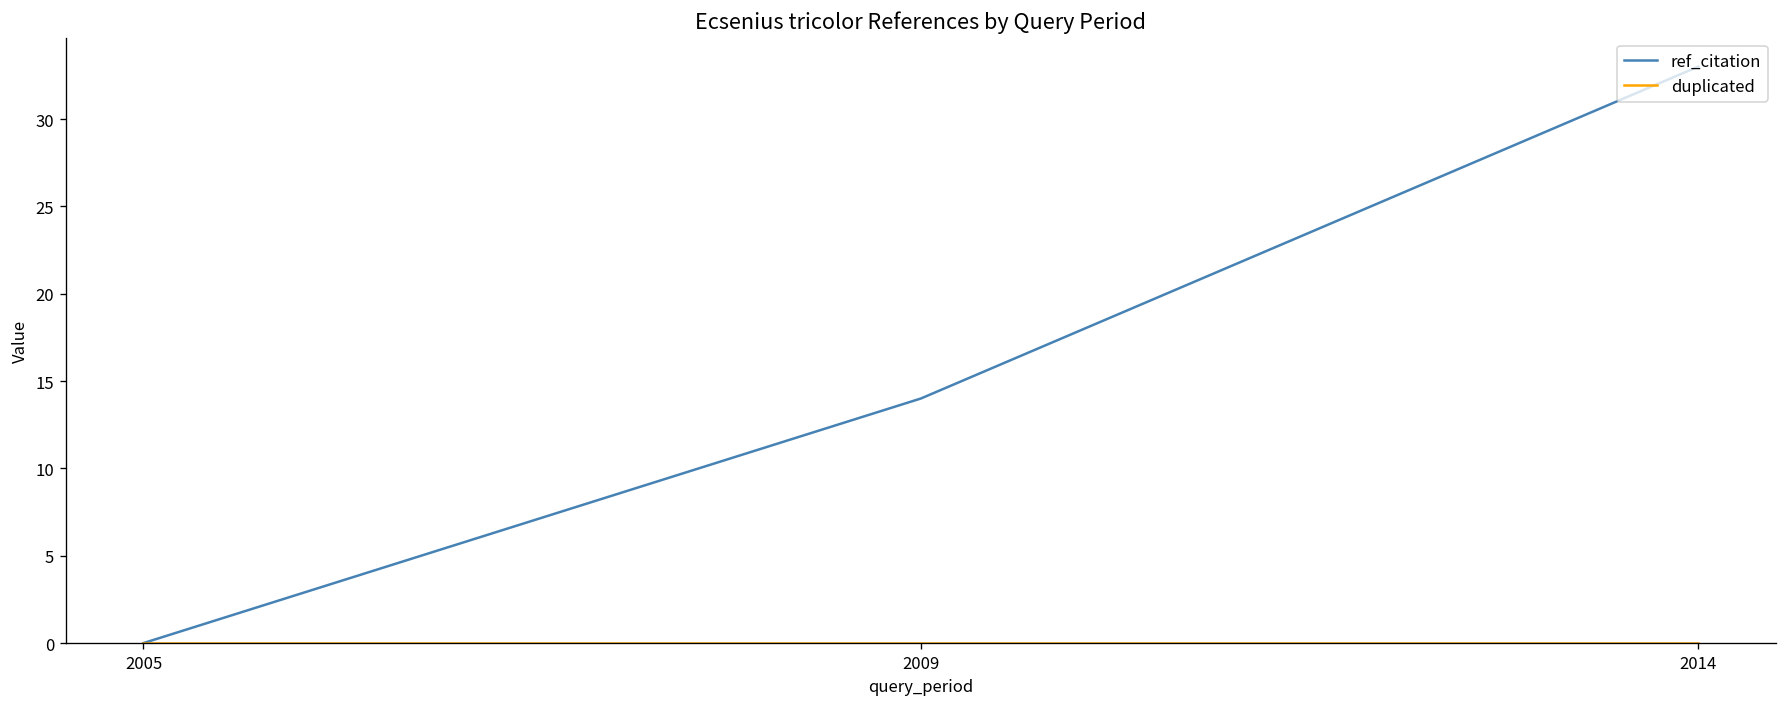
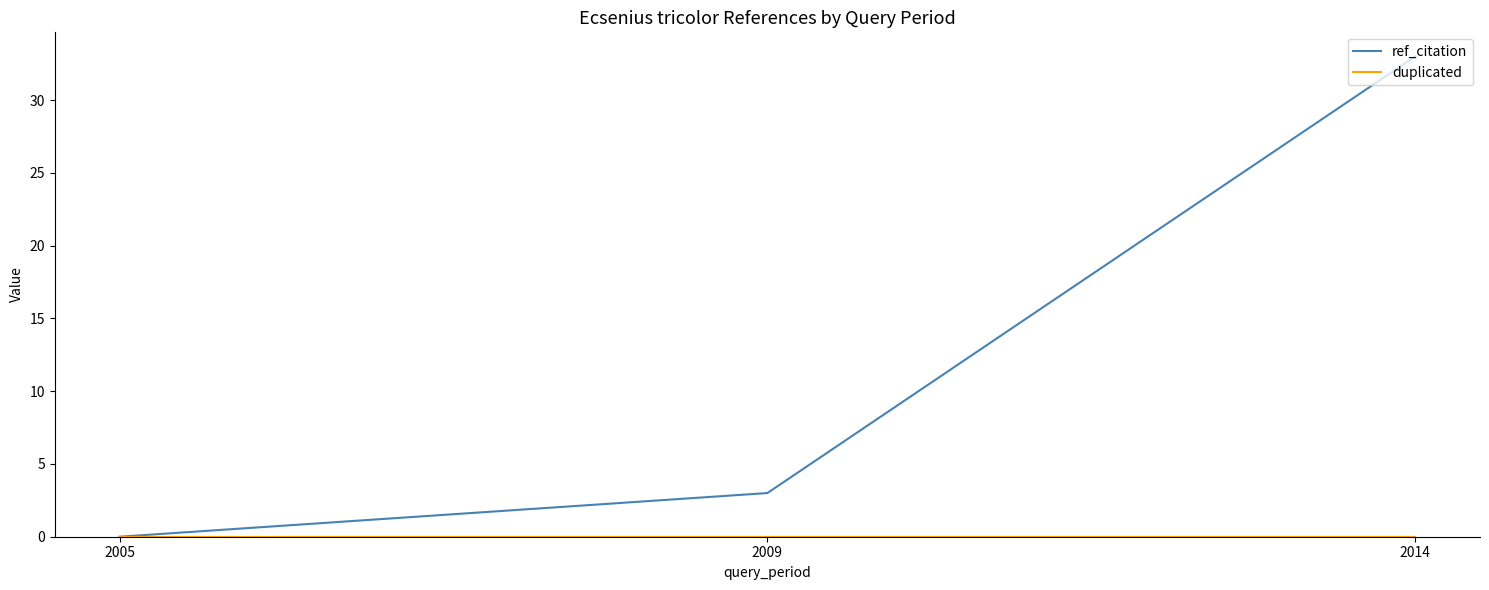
ref_citation, 2009: 14 -> 3
